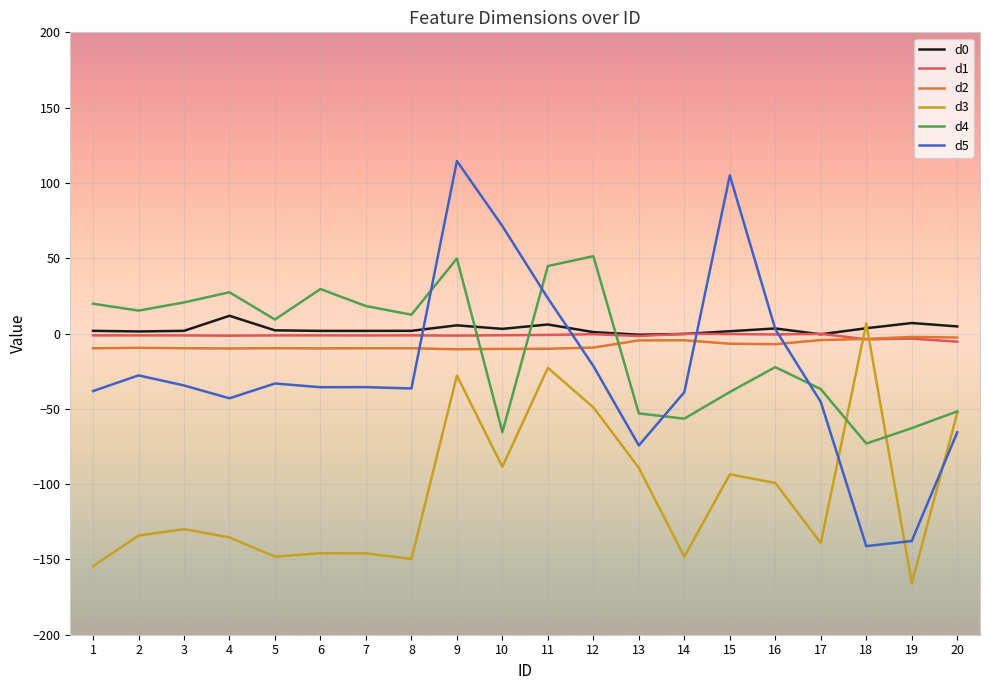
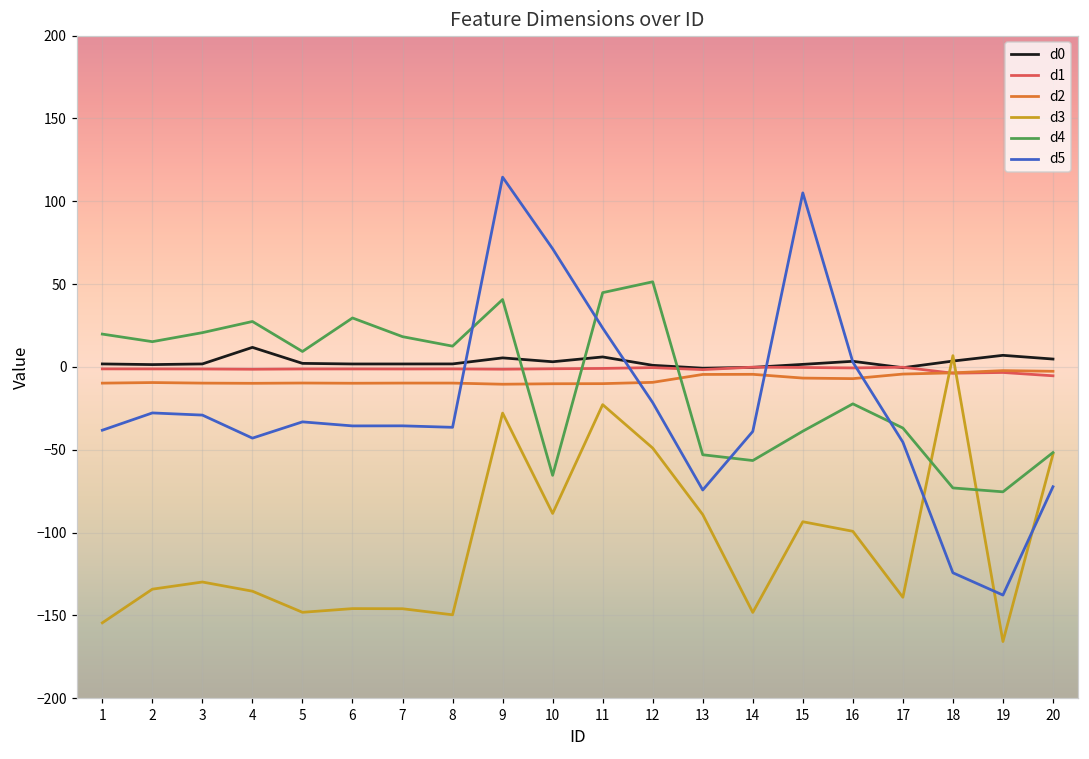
d5, 3: -34 -> -29
d4, 9: 50 -> 41
d5, 18: -141 -> -124
d4, 19: -63 -> -75
d5, 20: -66 -> -72
